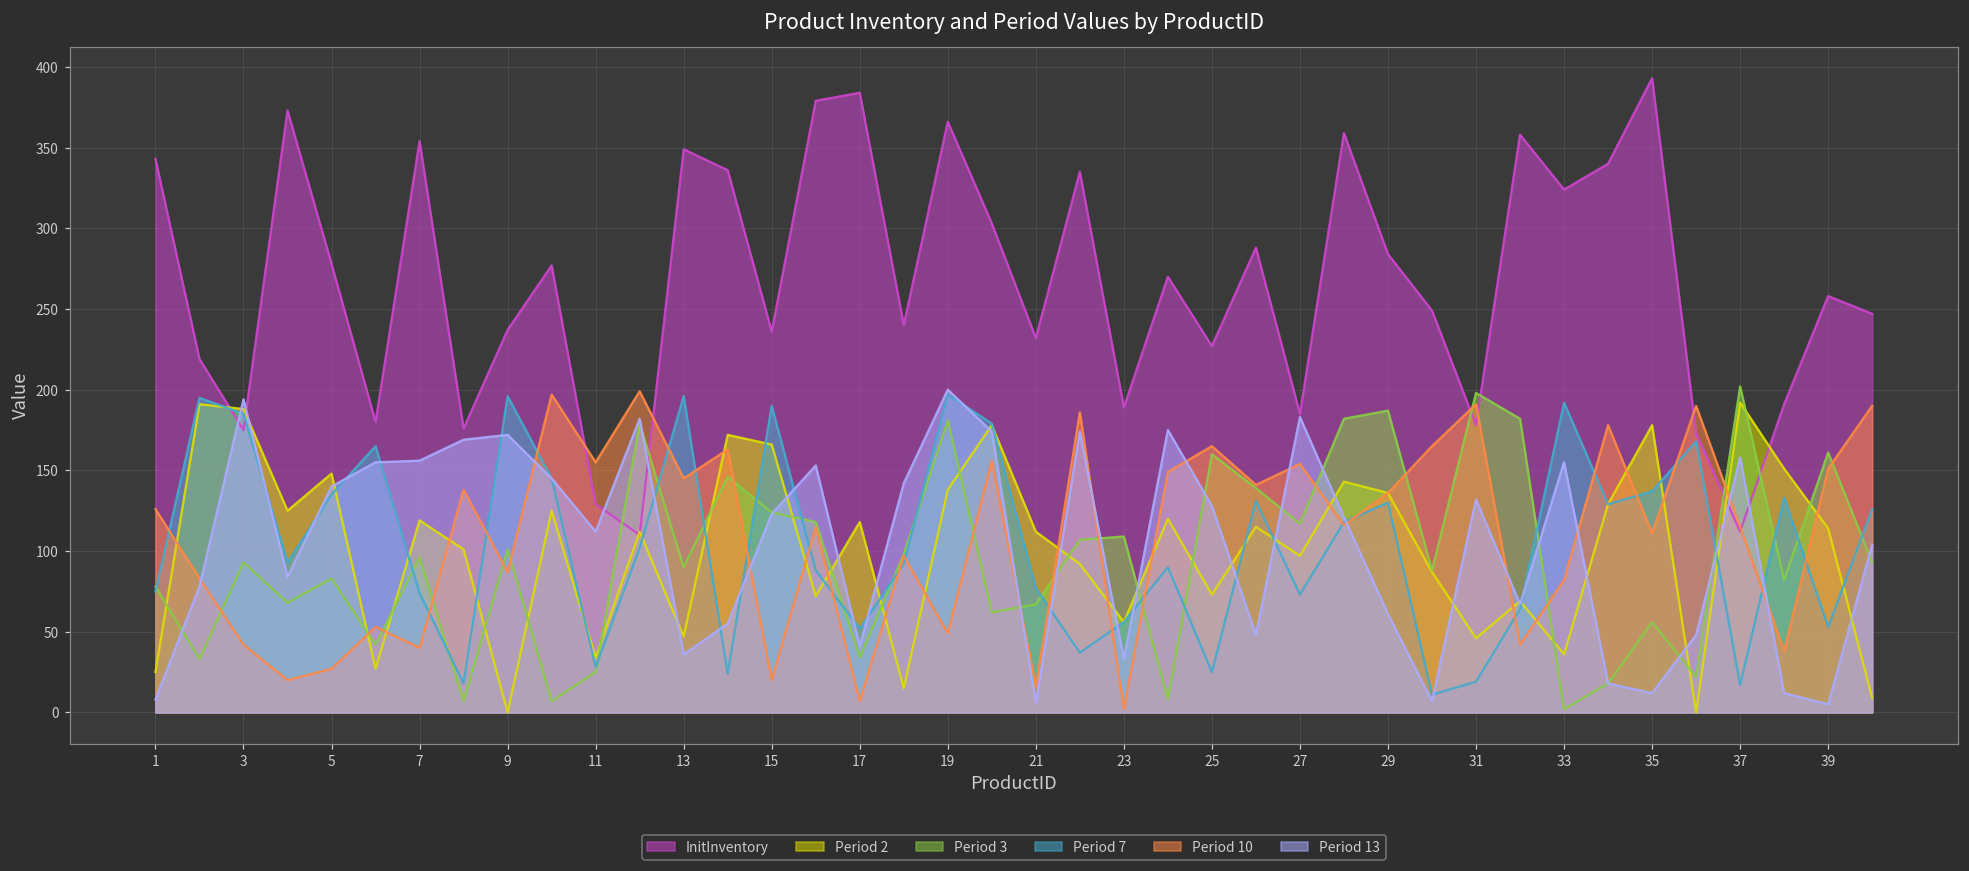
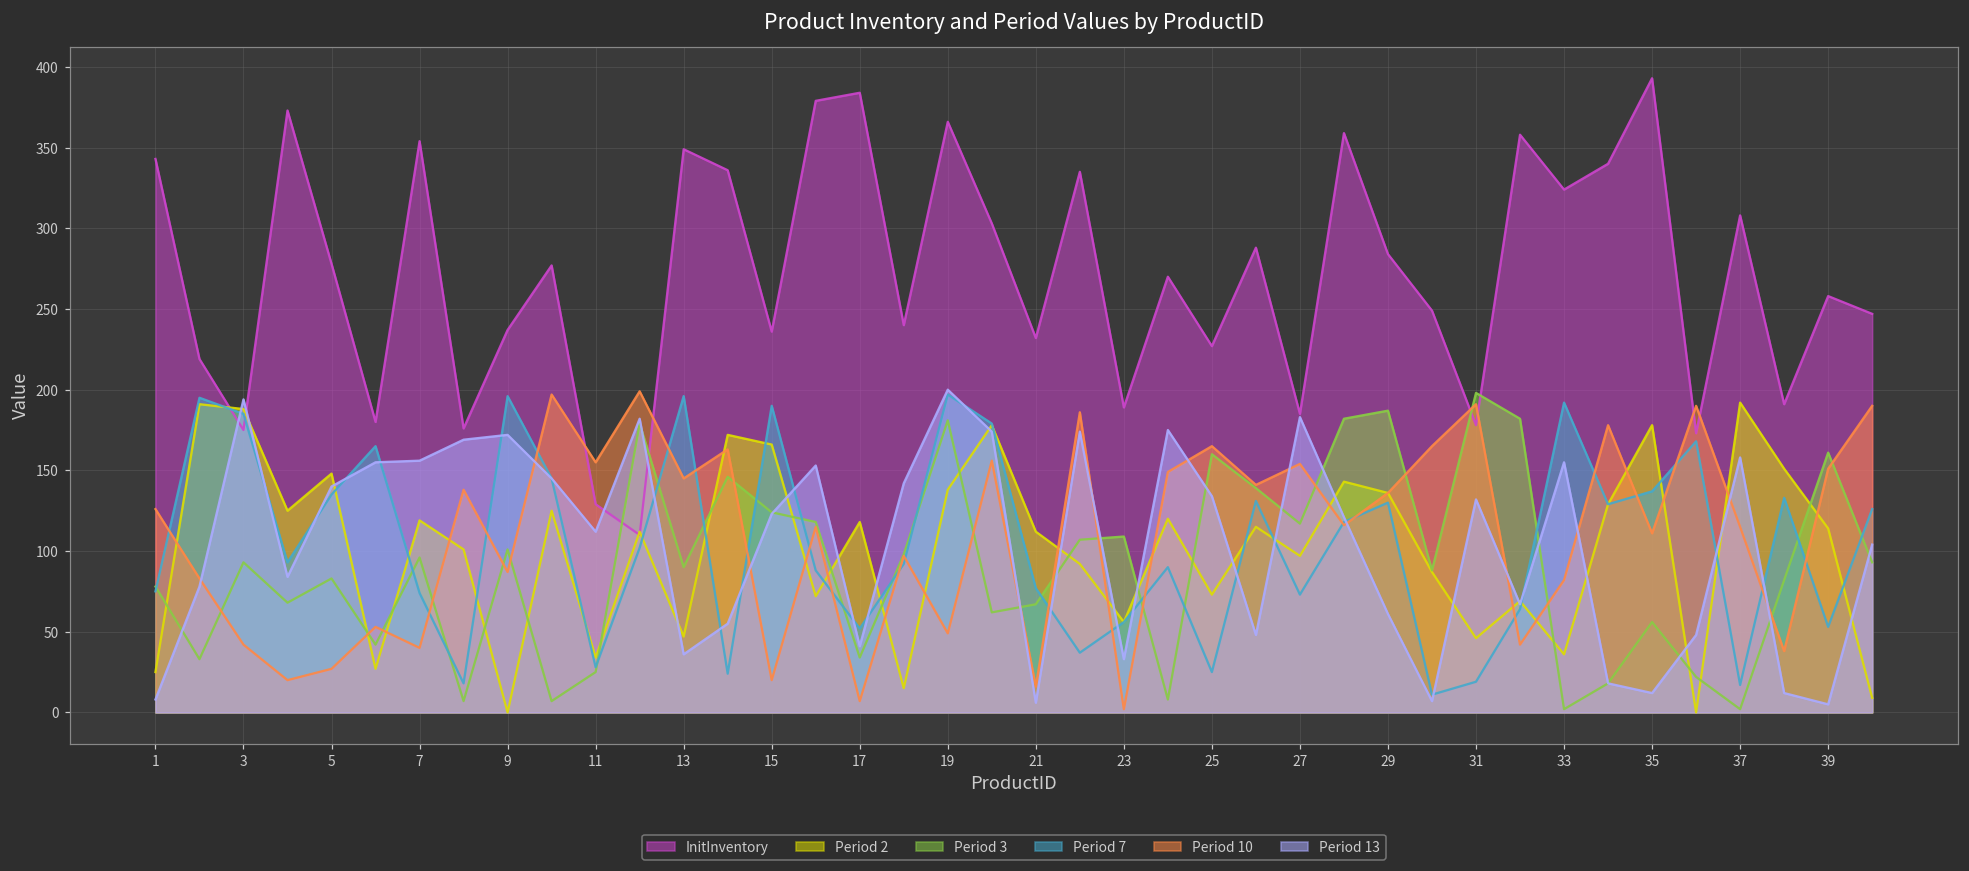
Period 13, 25: 128 -> 134
InitInventory, 37: 112 -> 308
Period 3, 37: 202 -> 2
